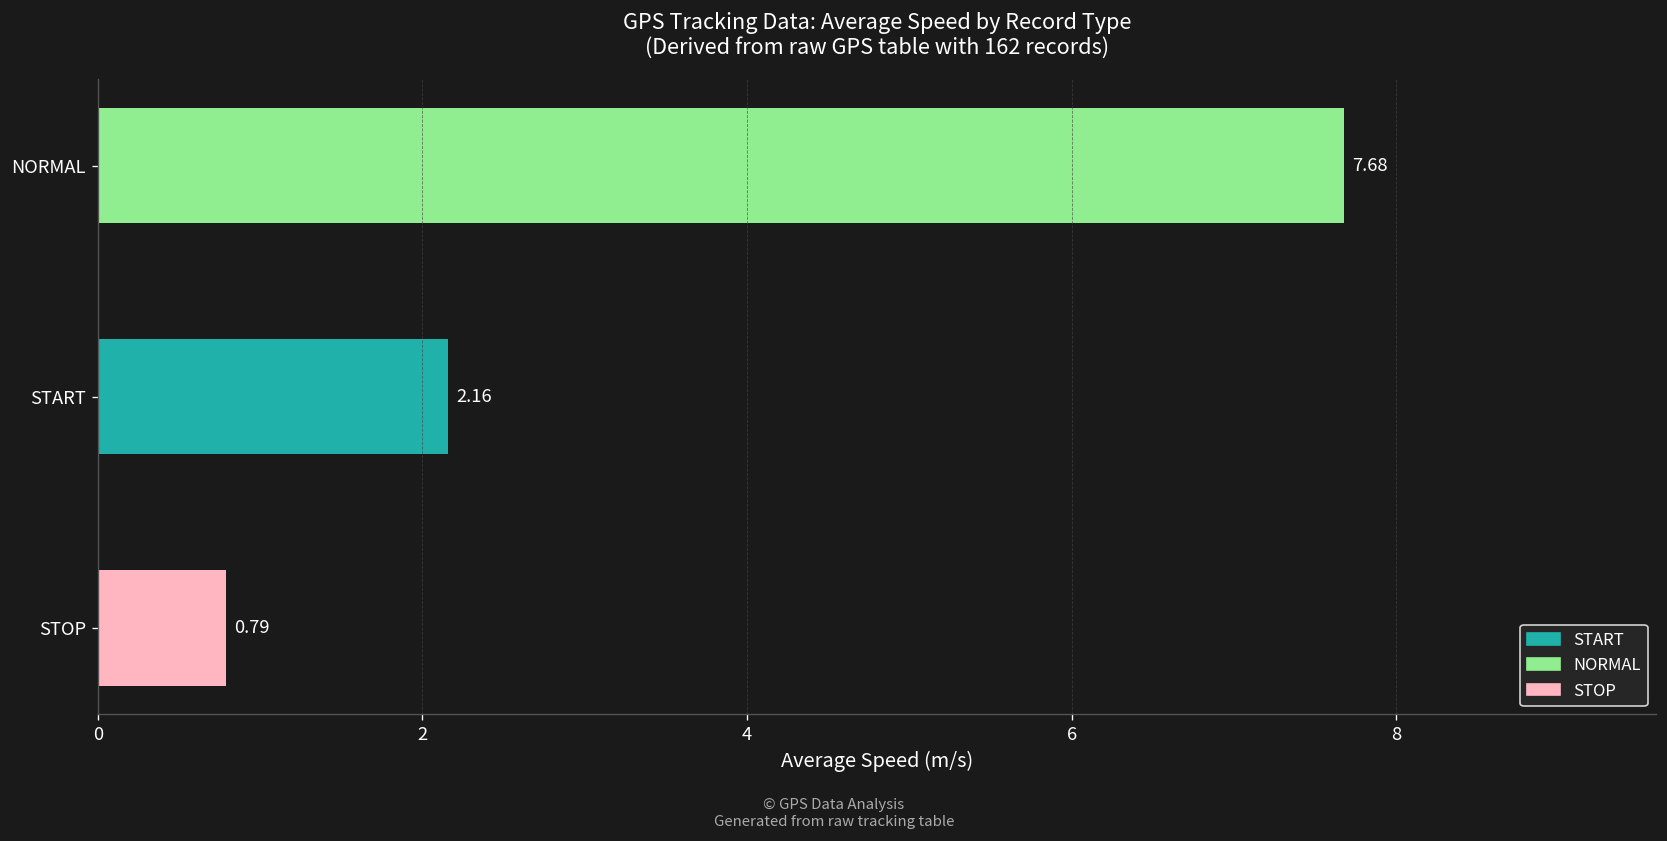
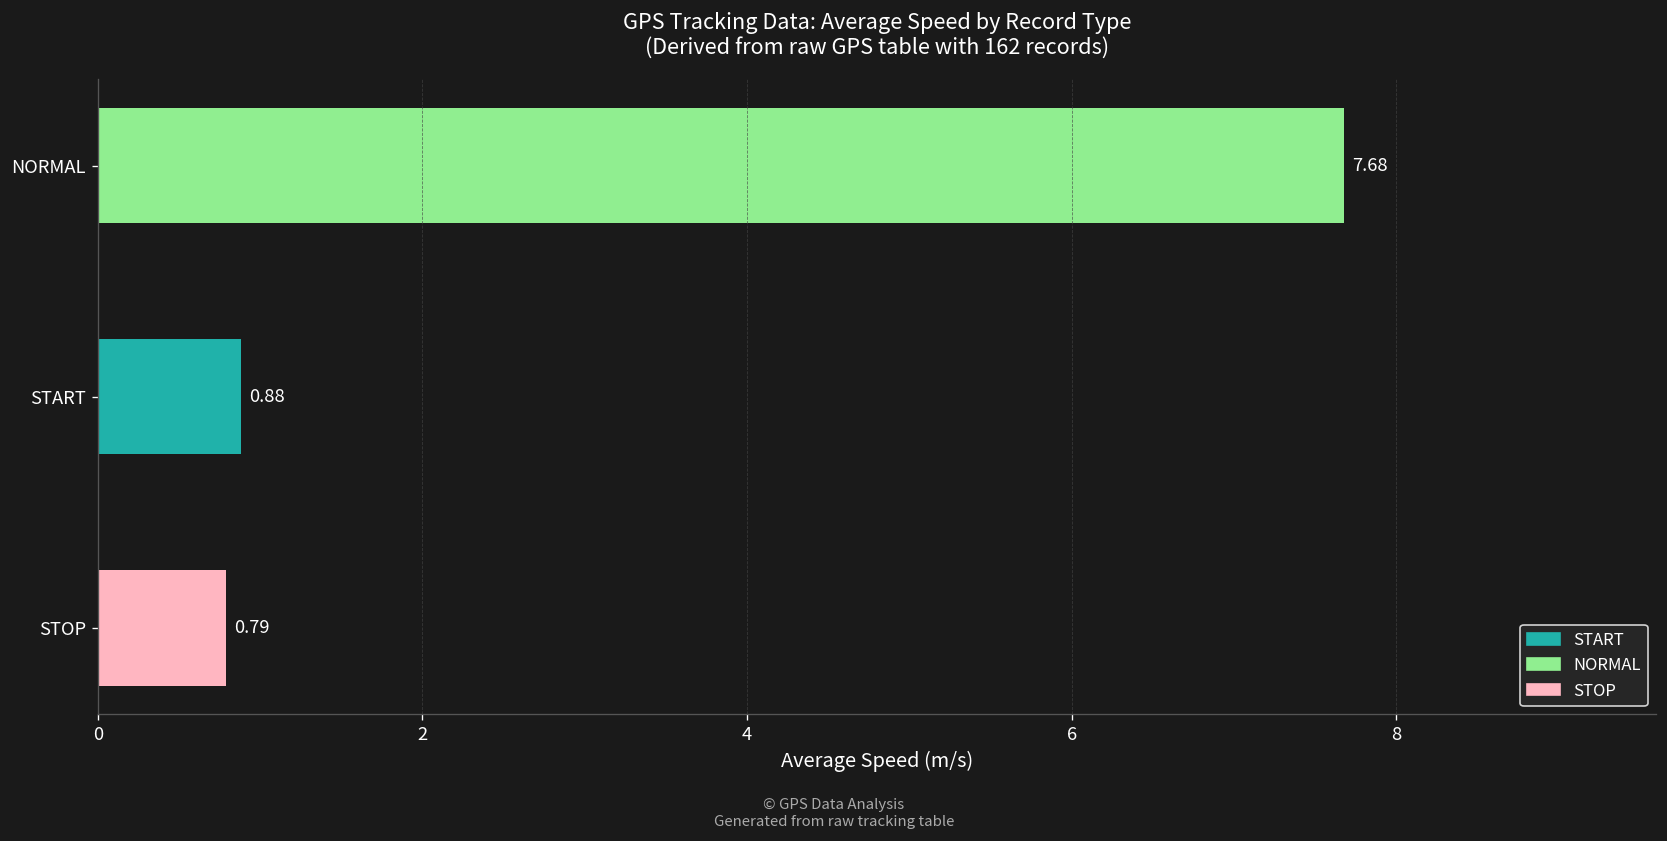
START: 2.16 -> 0.88
